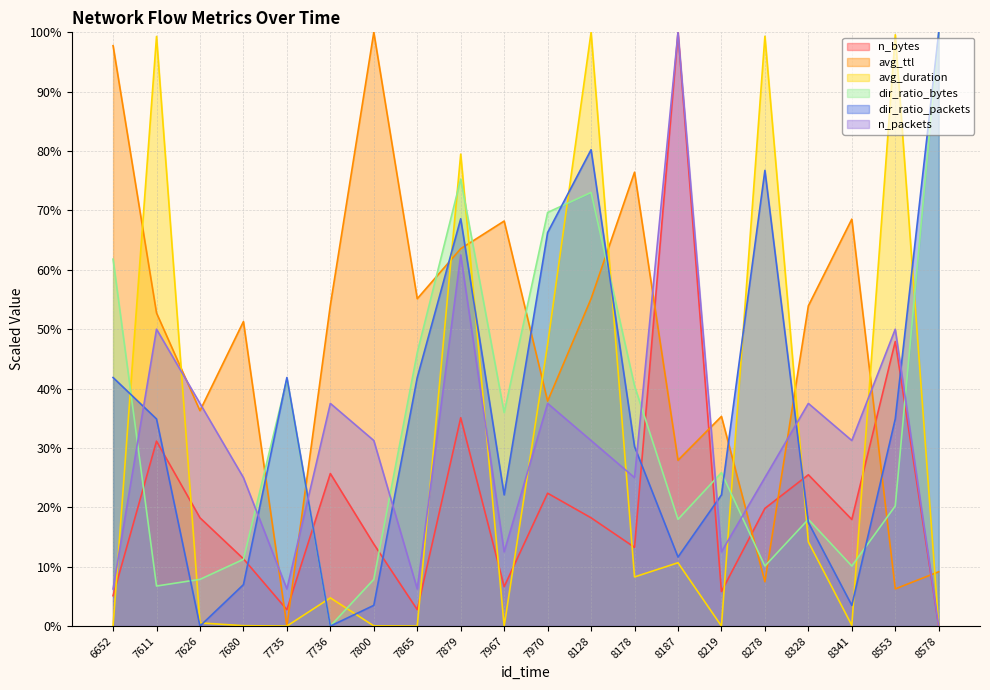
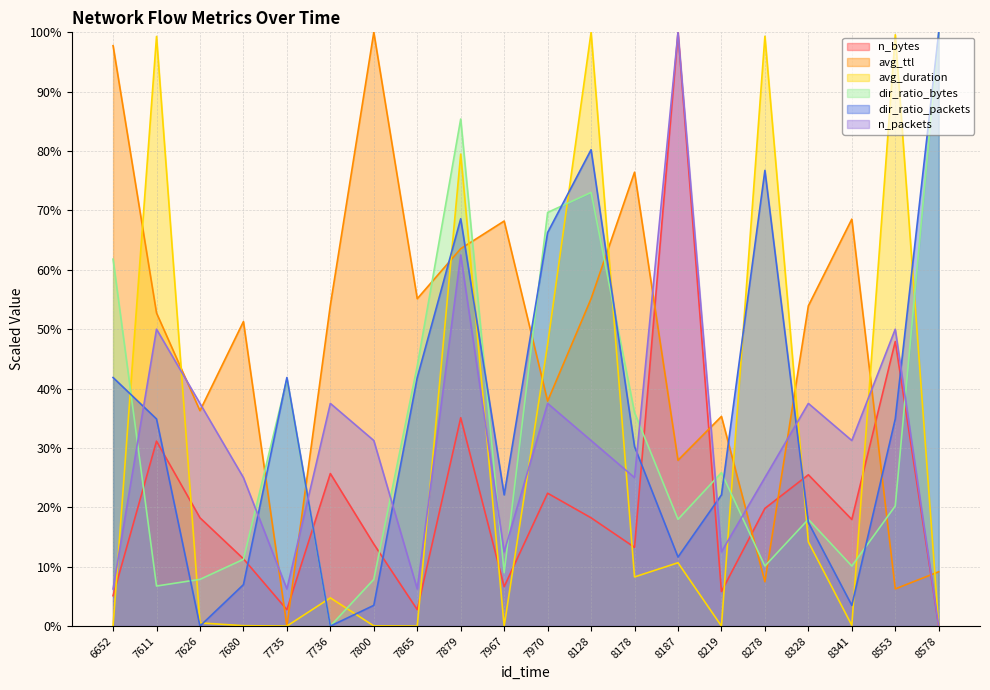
dir_ratio_bytes, 7865: 46% -> 44%
dir_ratio_bytes, 7879: 75% -> 85%
dir_ratio_bytes, 7967: 36% -> 9%
dir_ratio_bytes, 8178: 40% -> 36%
